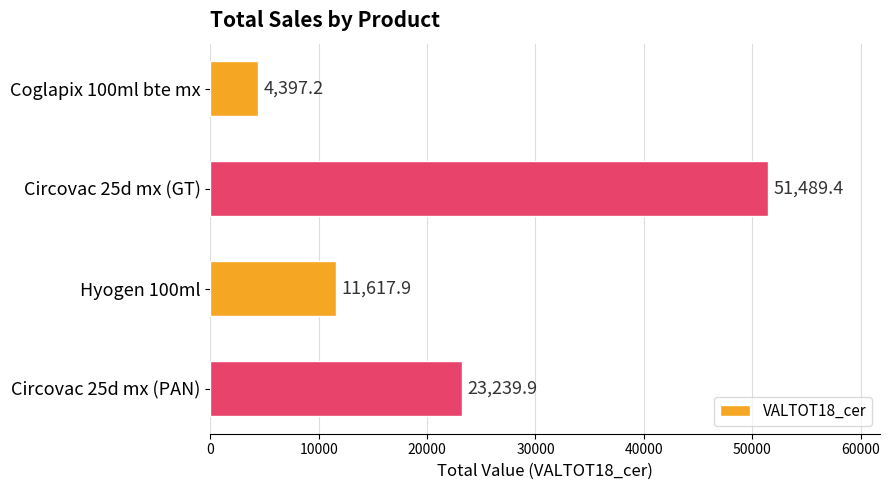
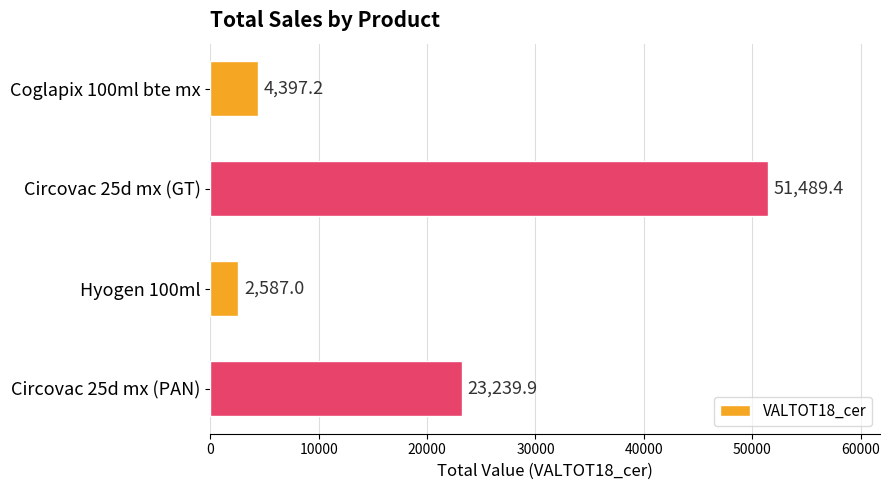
Hyogen 100ml: 11,617.9 -> 2,587.0
